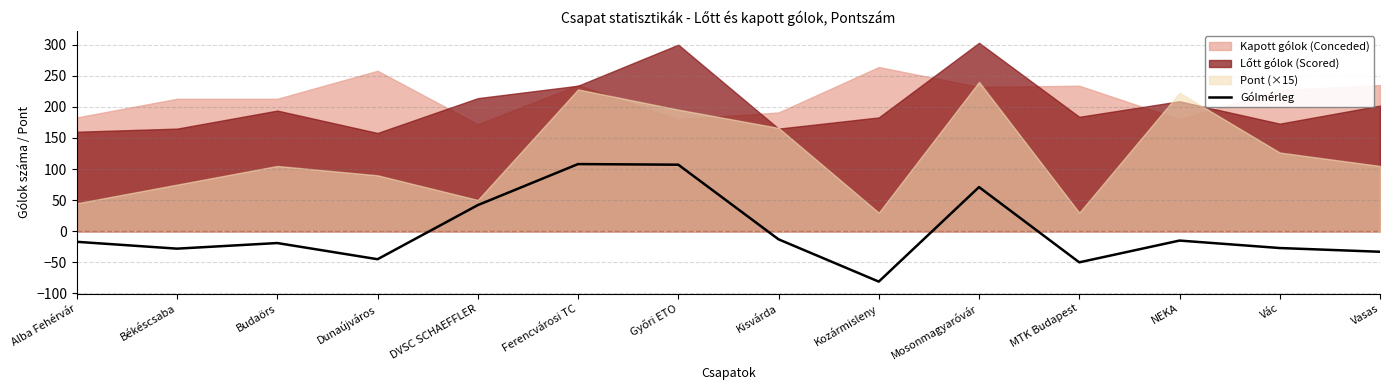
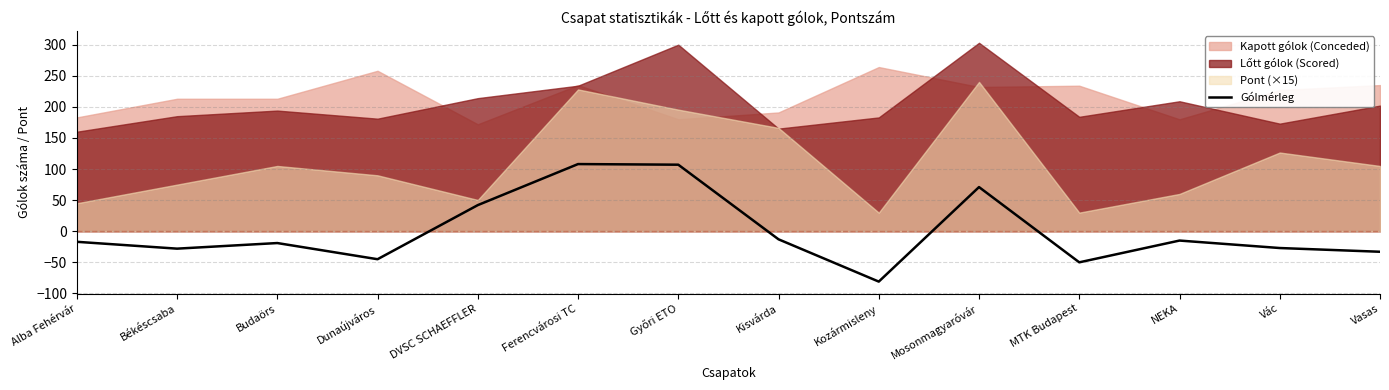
Lőtt gólok (Scored), Békéscsaba: 170 -> 190
Lőtt gólok (Scored), Dunaújváros: 160 -> 180
Pont (×15), NEKA: 220 -> 60
